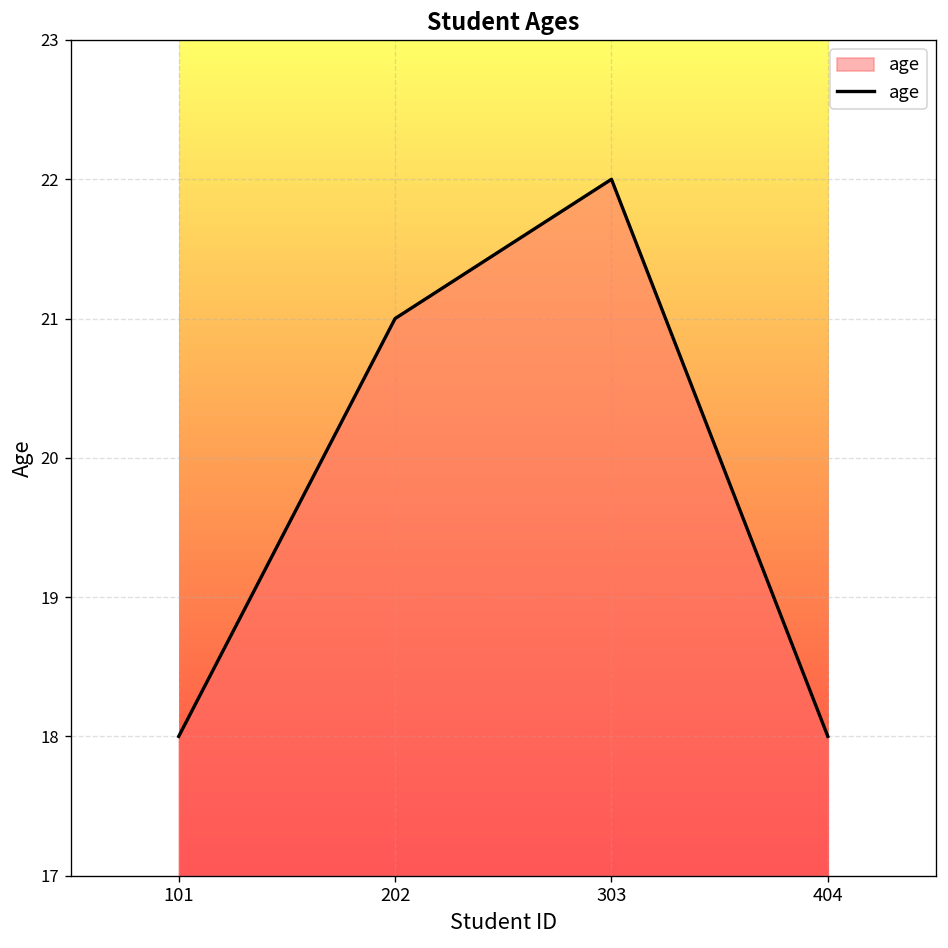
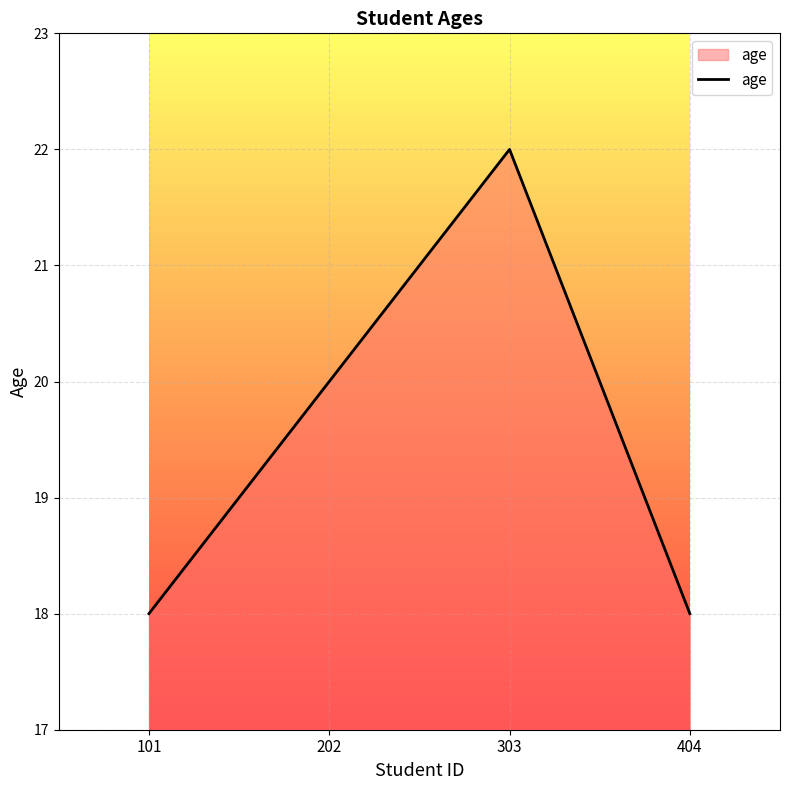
202: 21 -> 20
